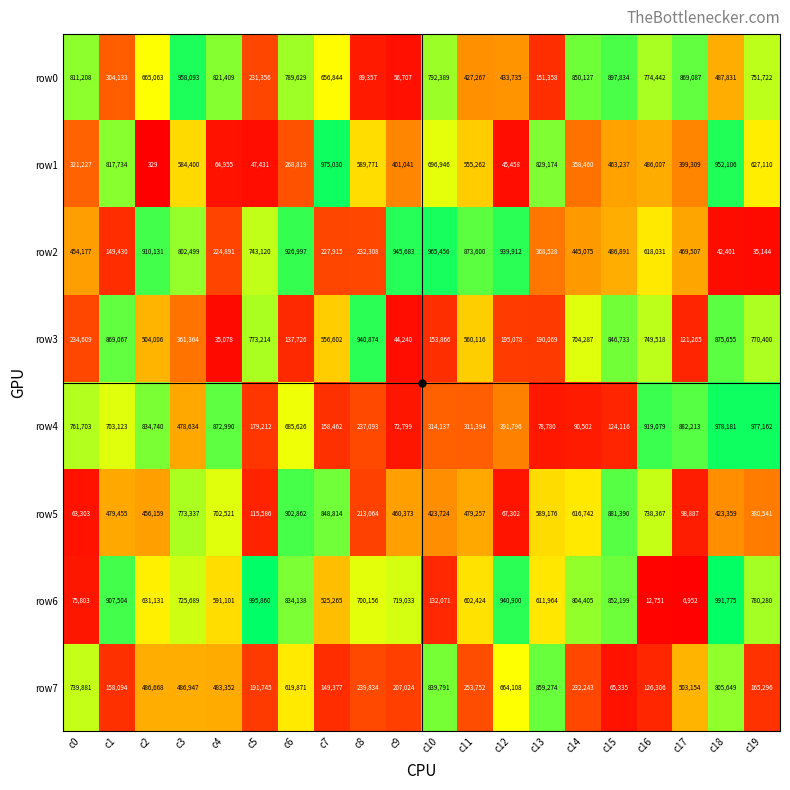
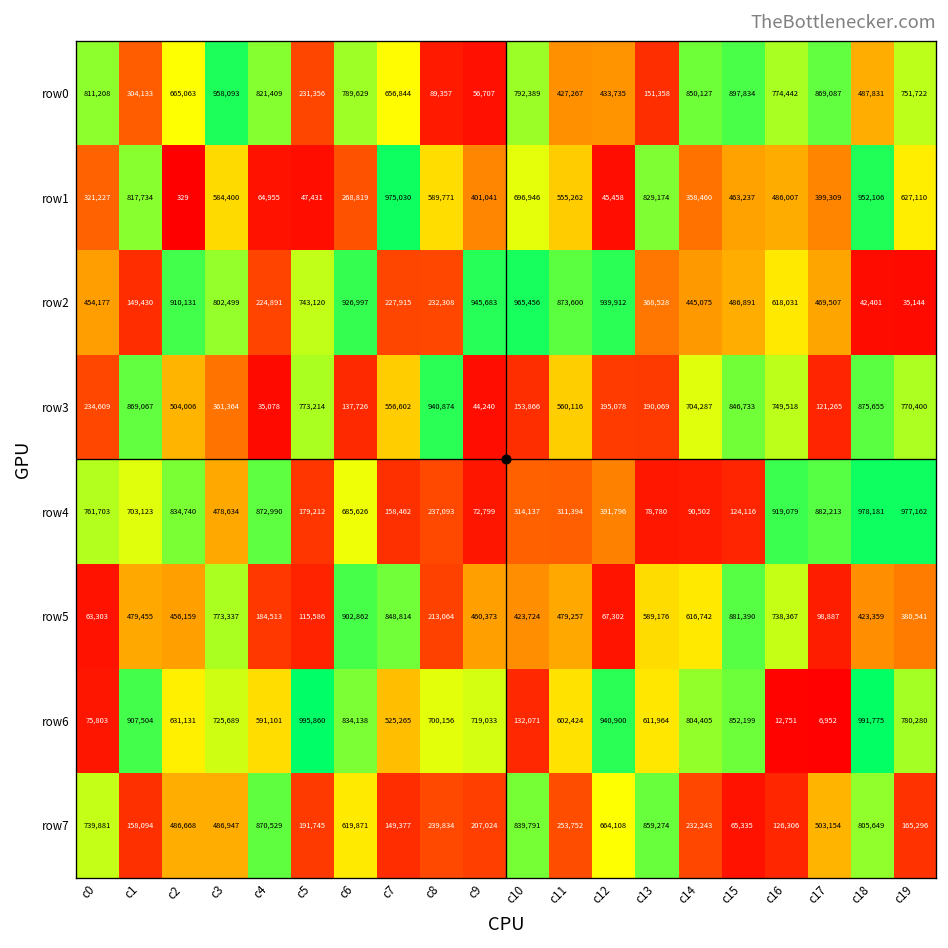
row5, c4: 702,521 -> 184,513
row7, c4: 483,352 -> 870,529
